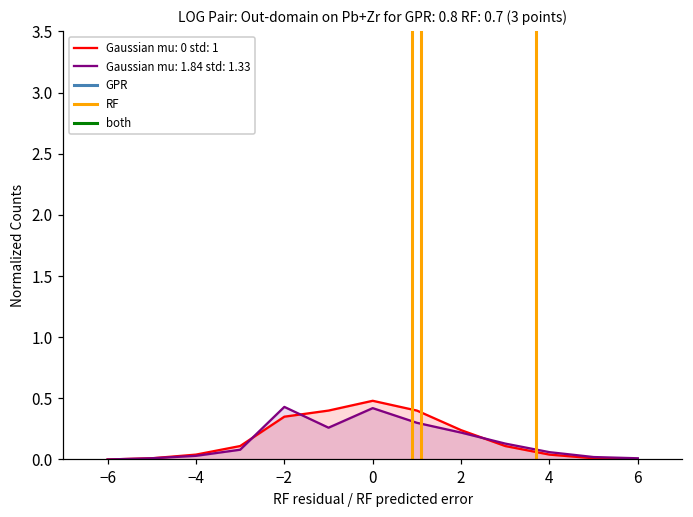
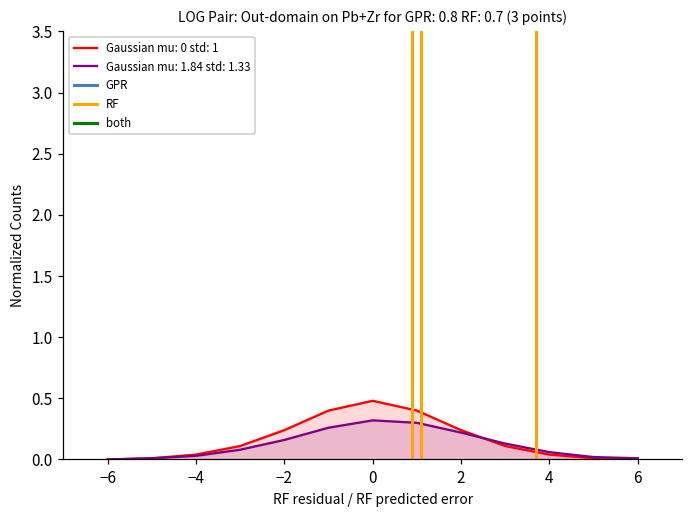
Gaussian mu: 0 std: 1, −2: 0.35 -> 0.24
Gaussian mu: 1.84 std: 1.33, −2: 0.43 -> 0.16
Gaussian mu: 1.84 std: 1.33, 0: 0.42 -> 0.32
